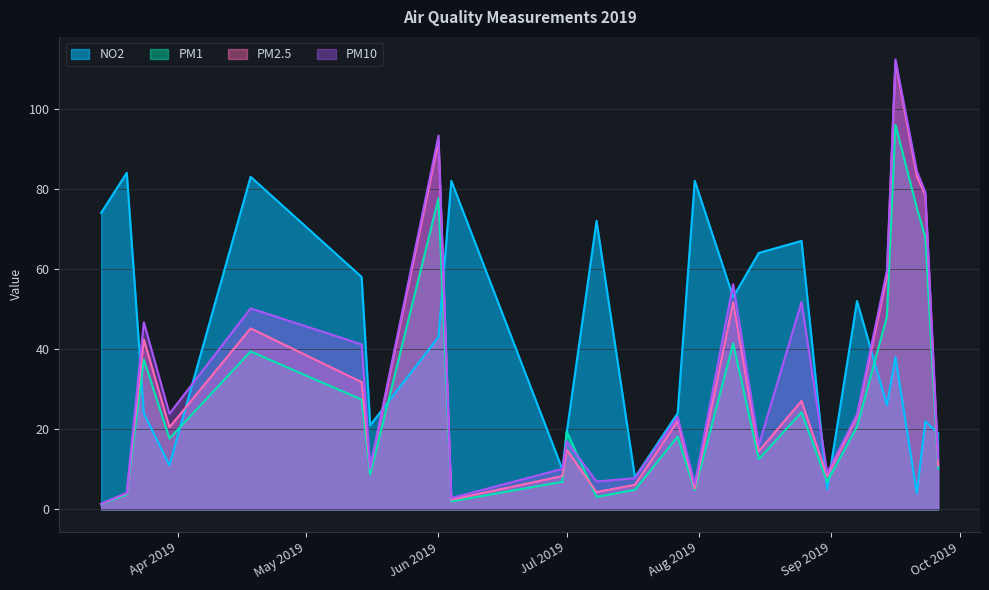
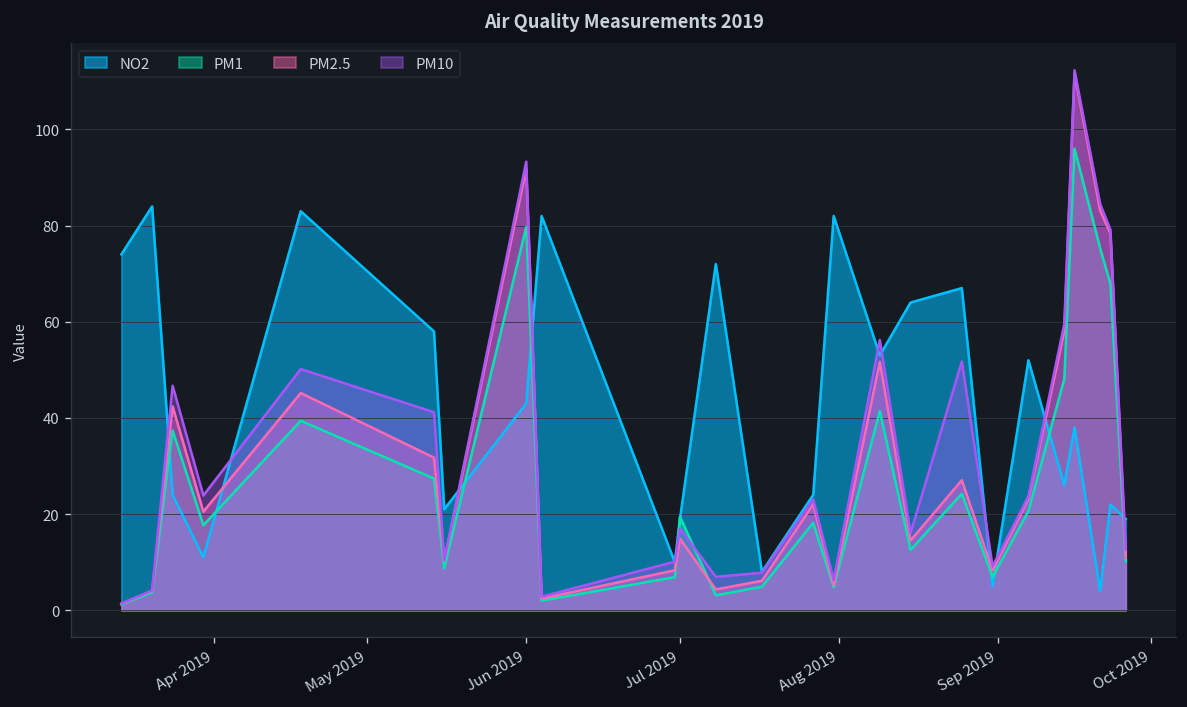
PM1, Jun 2019: 78 -> 80
